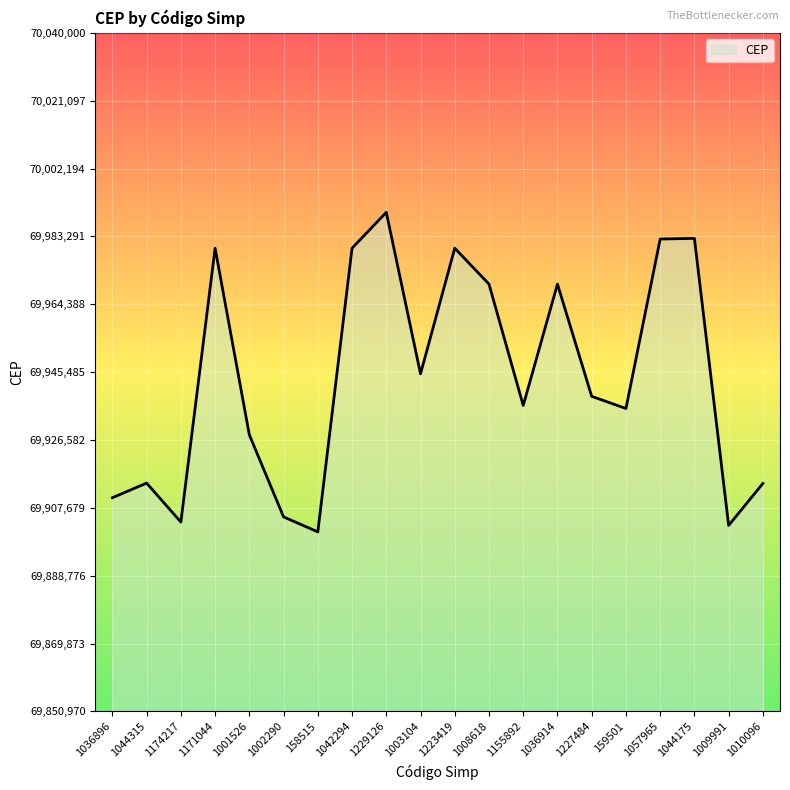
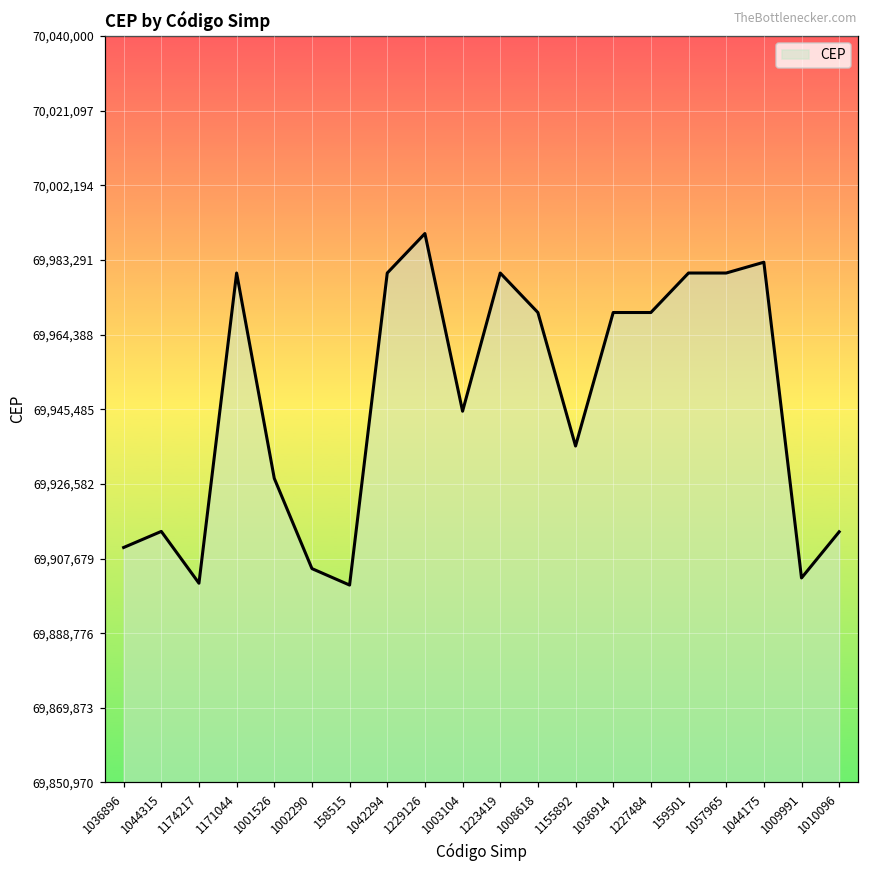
1174217: 69,904,000 -> 69,901,000
1227484: 69,939,000 -> 69,970,000
159501: 69,935,000 -> 69,980,000
1057965: 69,983,000 -> 69,980,000
